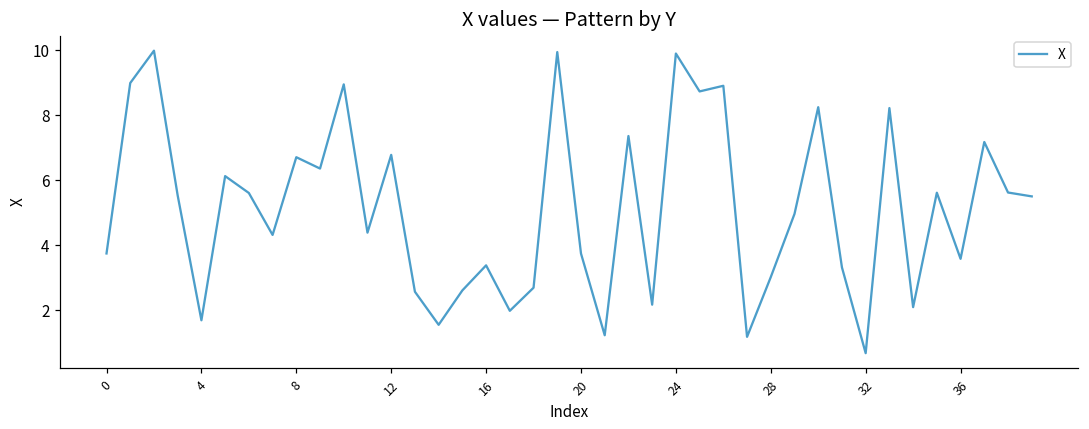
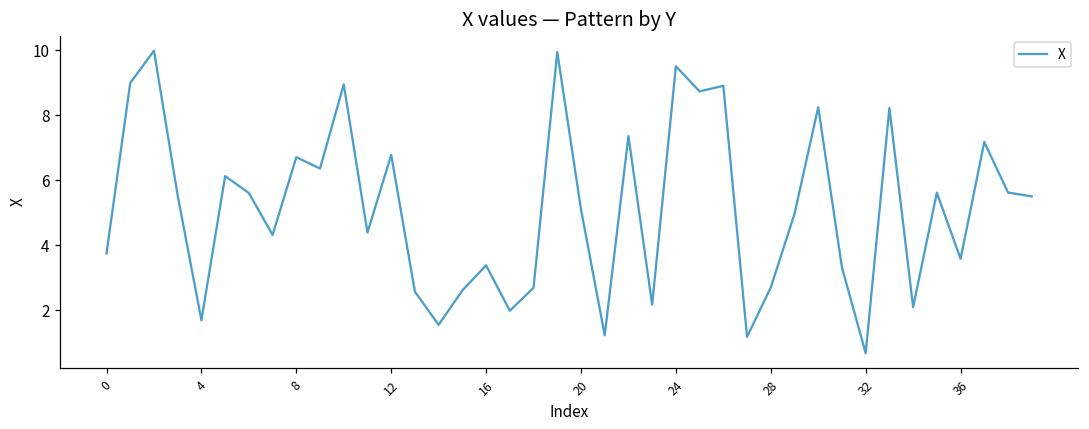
20: 3.8 -> 5.1
24: 9.9 -> 9.5
28: 3.0 -> 2.7
